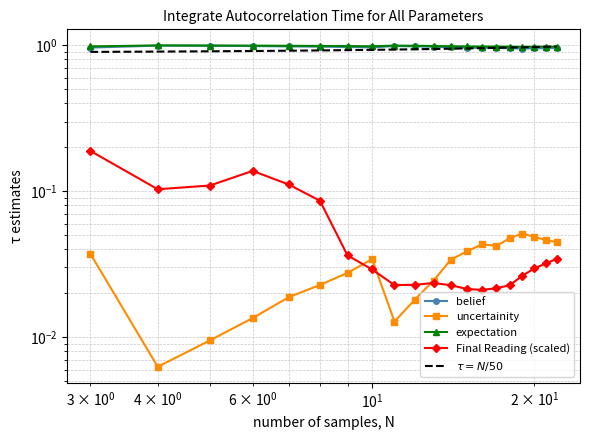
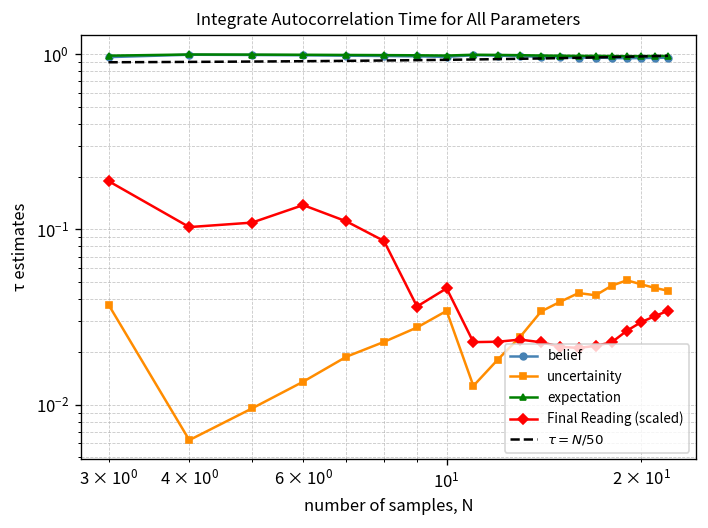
Final Reading (scaled), 10^1: 0.029 -> 0.046
